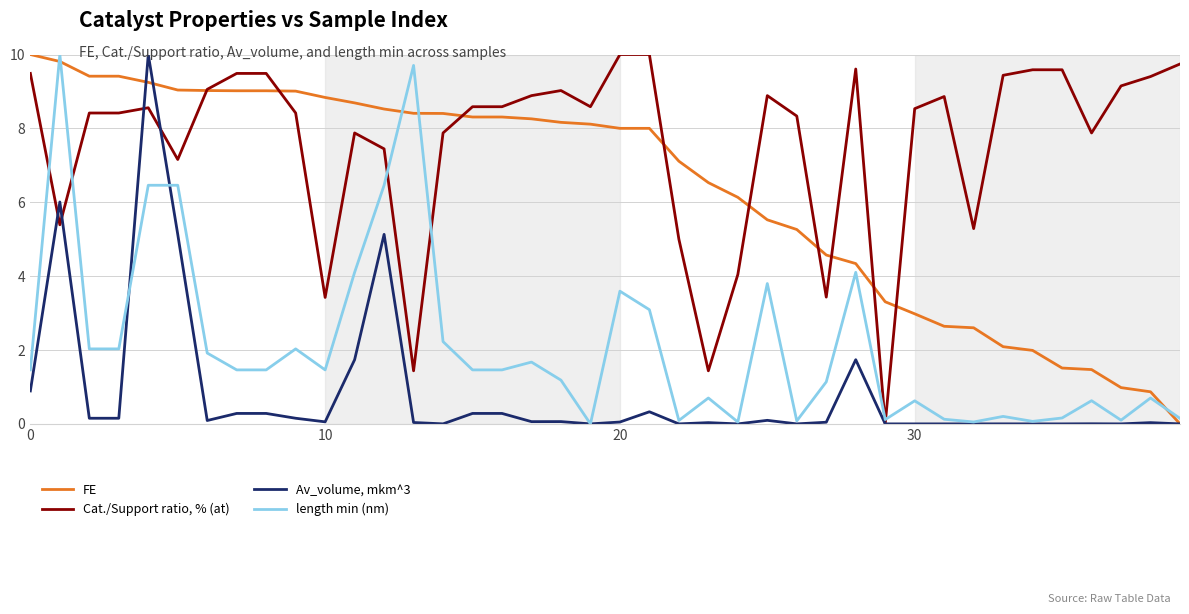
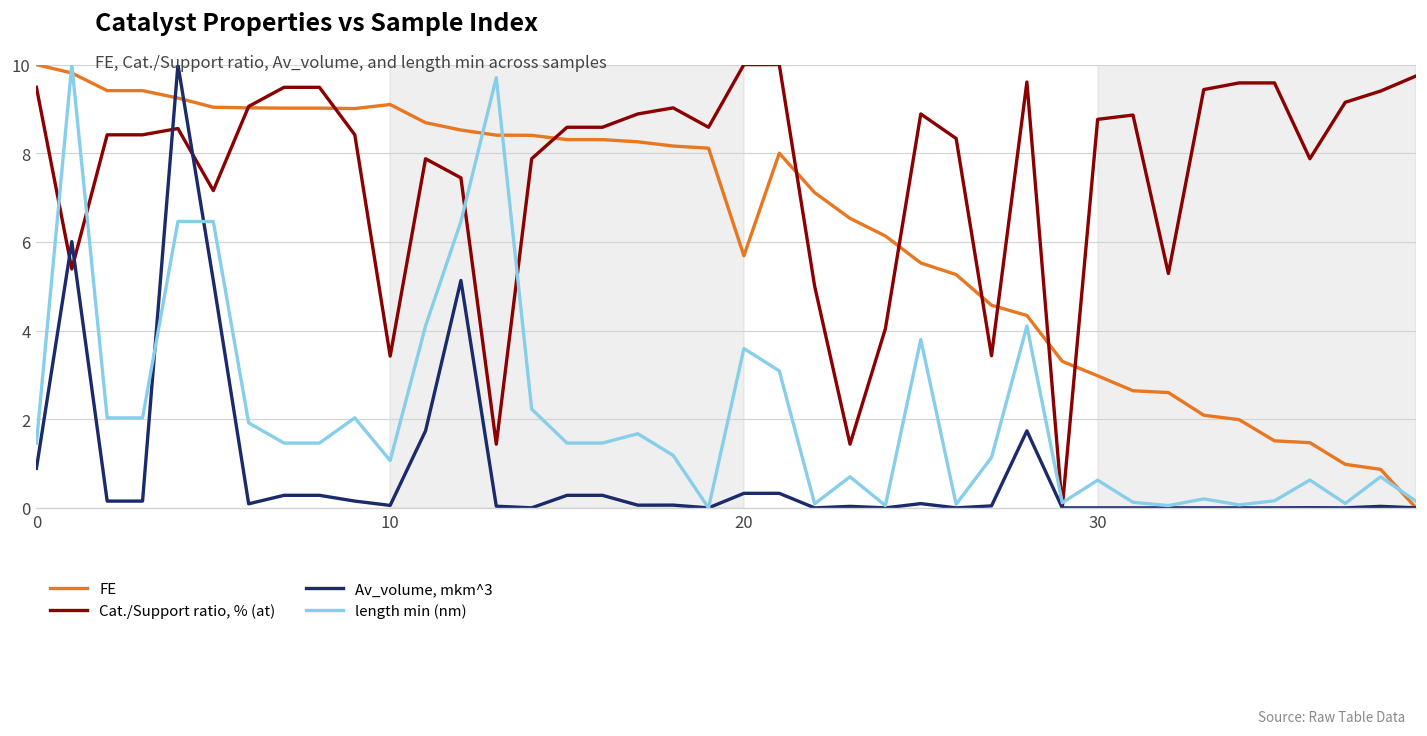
FE, 10: 8.8 -> 9.1
length min (nm), 10: 1.5 -> 1.1
FE, 20: 8.0 -> 5.7
Av_volume, mkm^3, 20: 0.1 -> 0.3
Cat./Support ratio, % (at), 30: 8.5 -> 8.8
